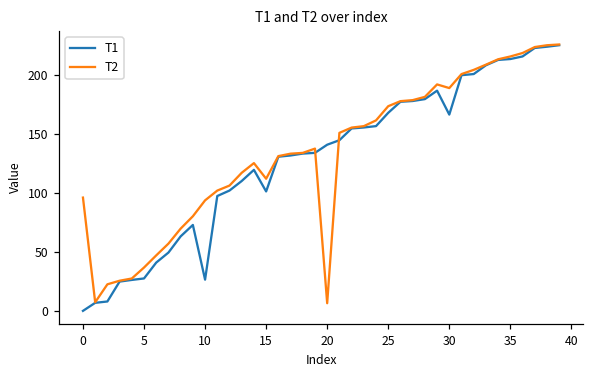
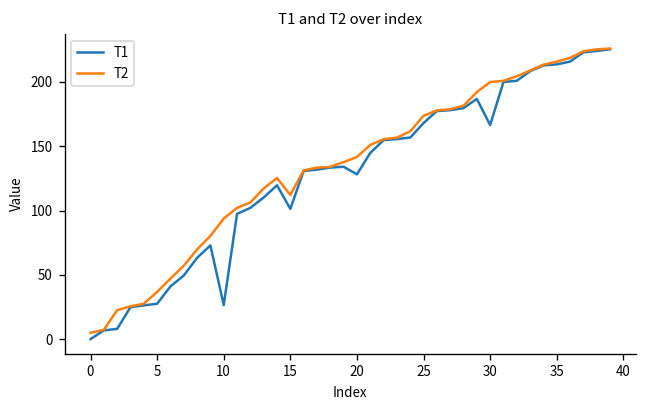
T2, 0: 96 -> 5
T1, 20: 141 -> 128
T2, 20: 7 -> 142
T2, 30: 189 -> 200
